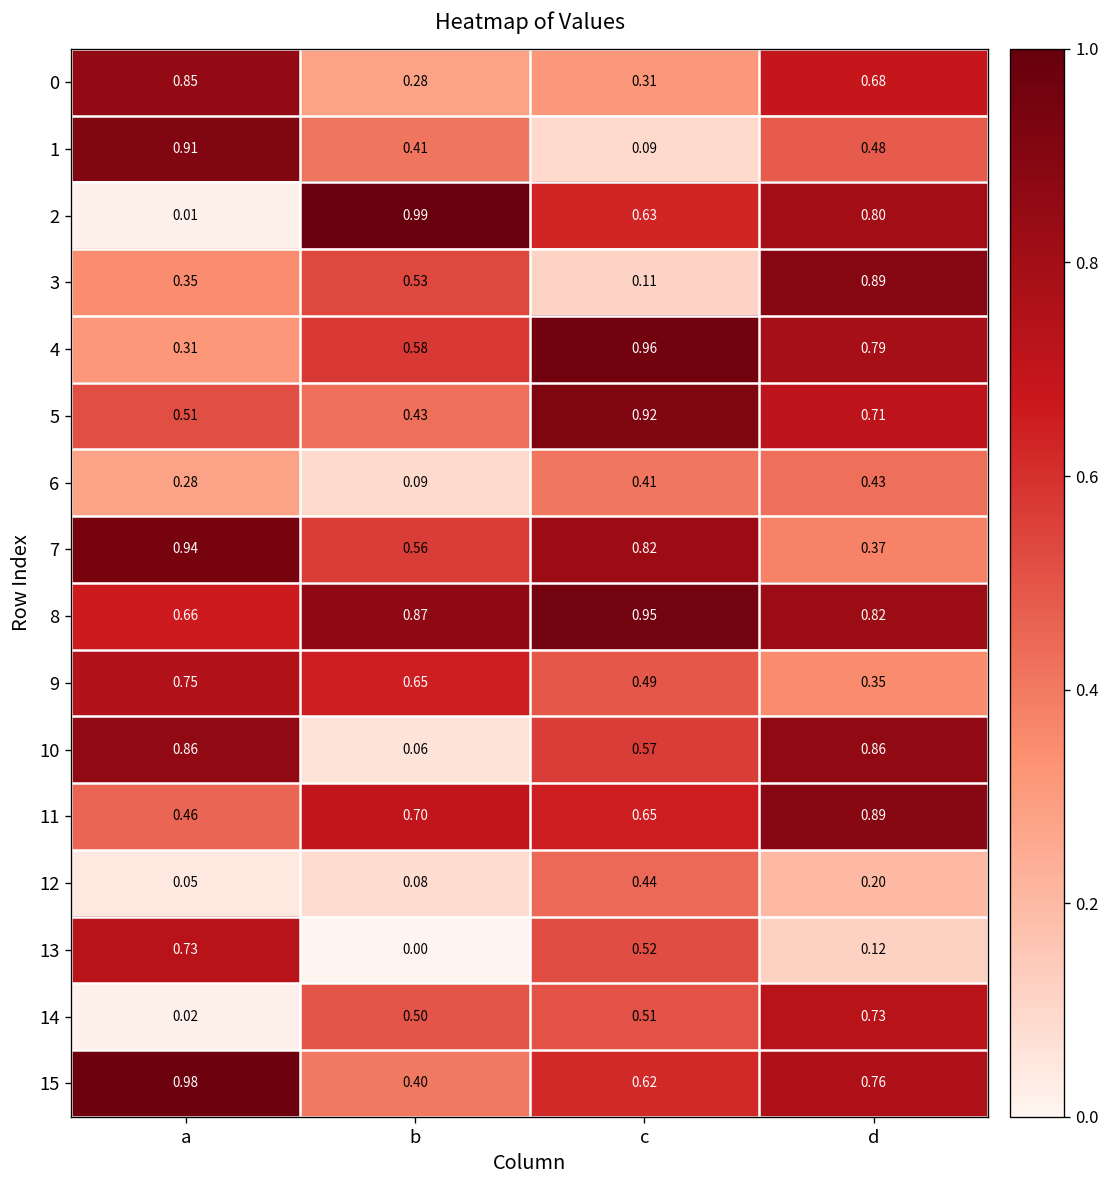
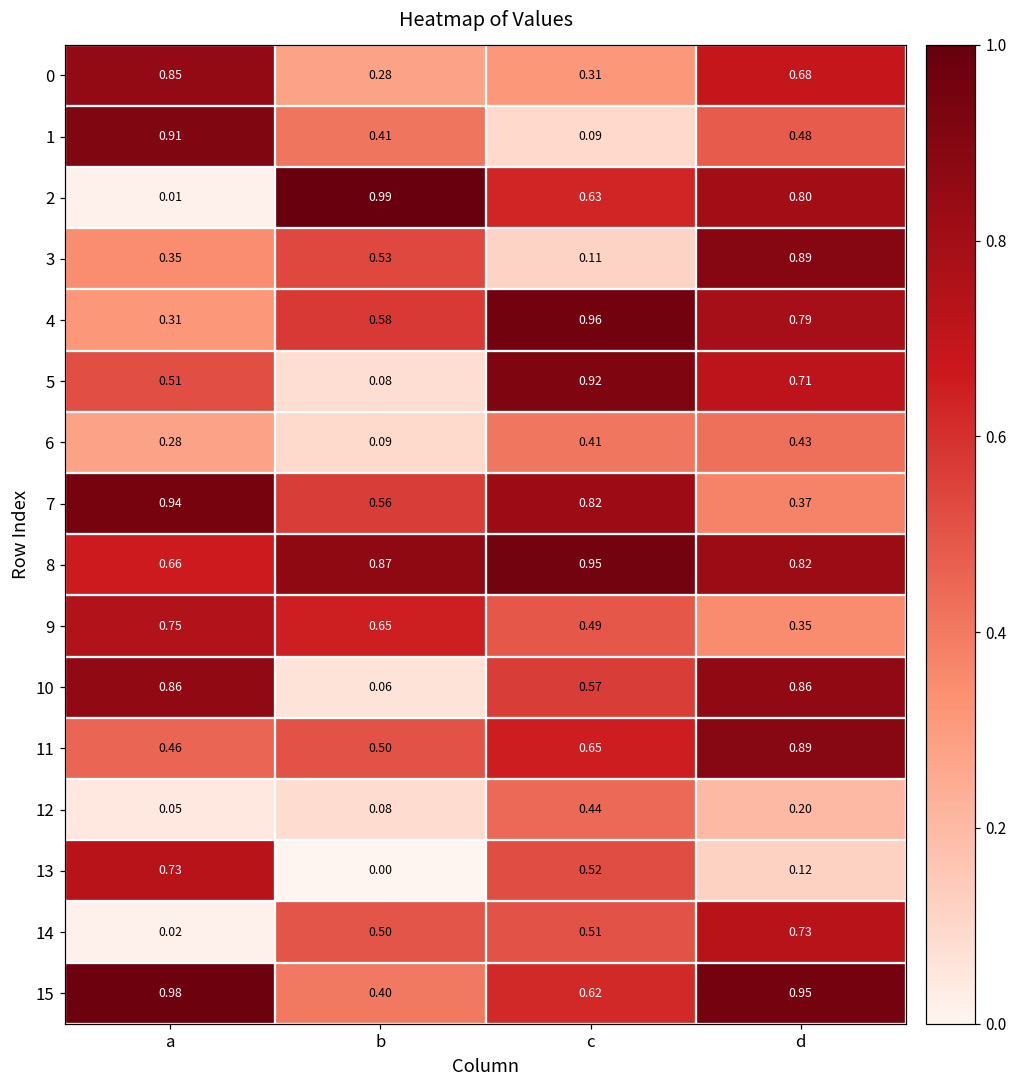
5, b: 0.43 -> 0.08
11, b: 0.70 -> 0.50
15, d: 0.76 -> 0.95
